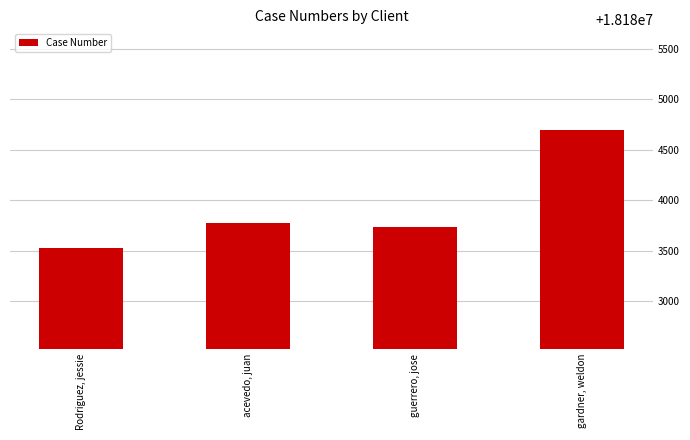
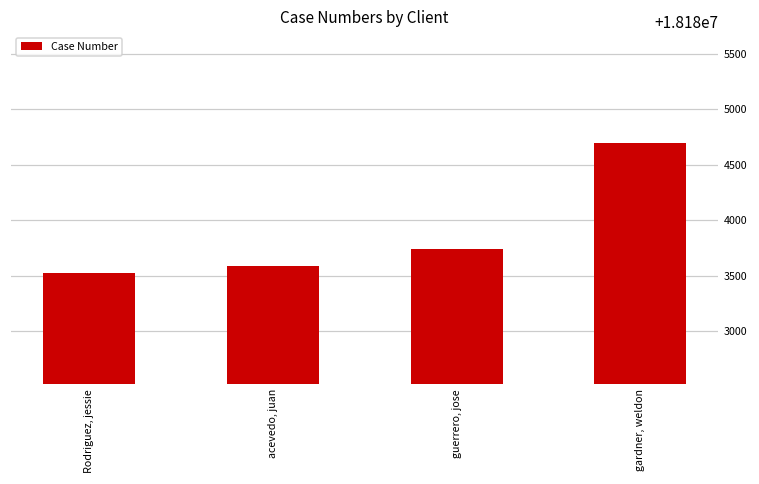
acevedo, juan: 18183770 -> 18183590
